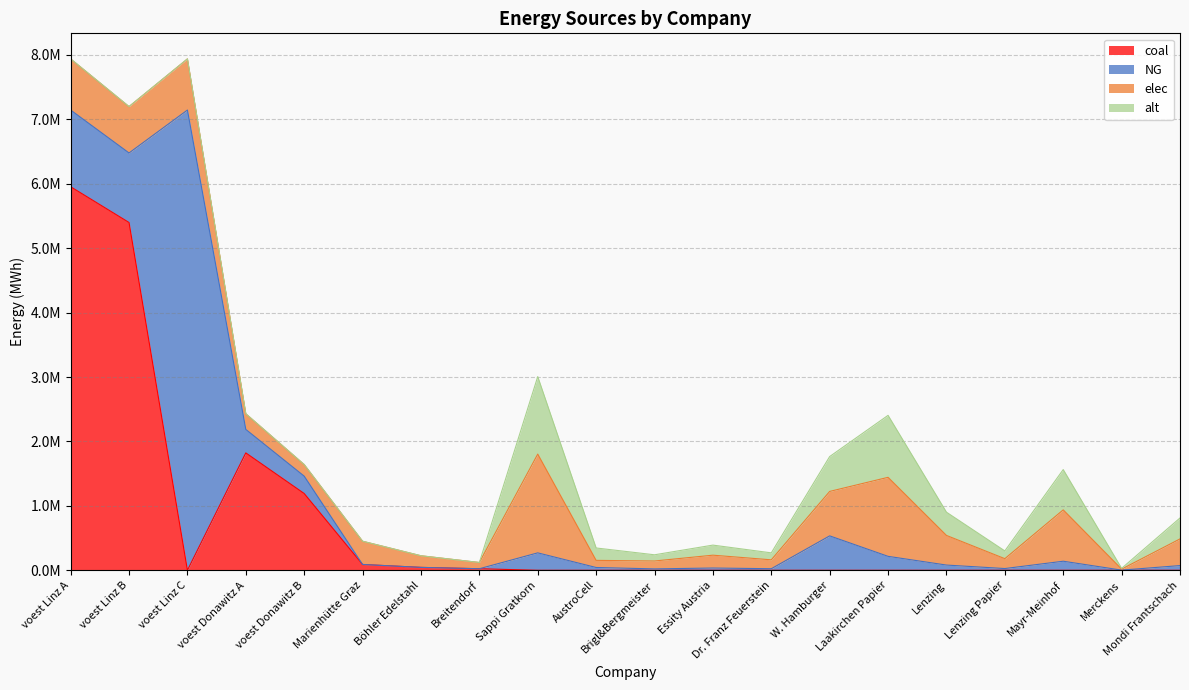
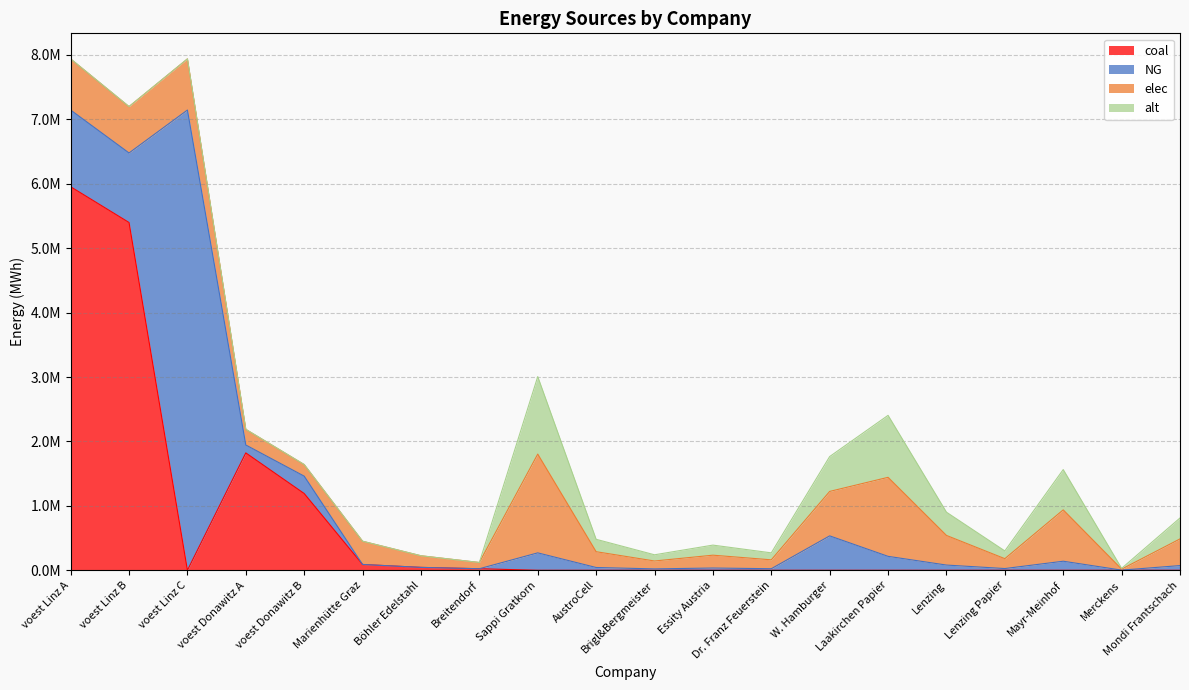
NG, voest Donawitz A: 400000 -> 100000
elec, AustroCell: 100000 -> 200000
